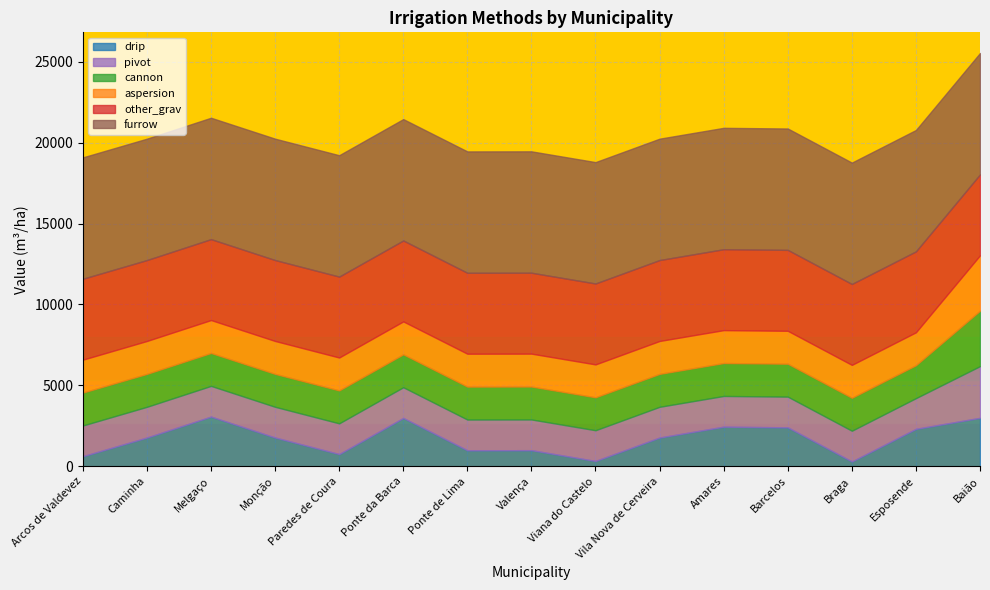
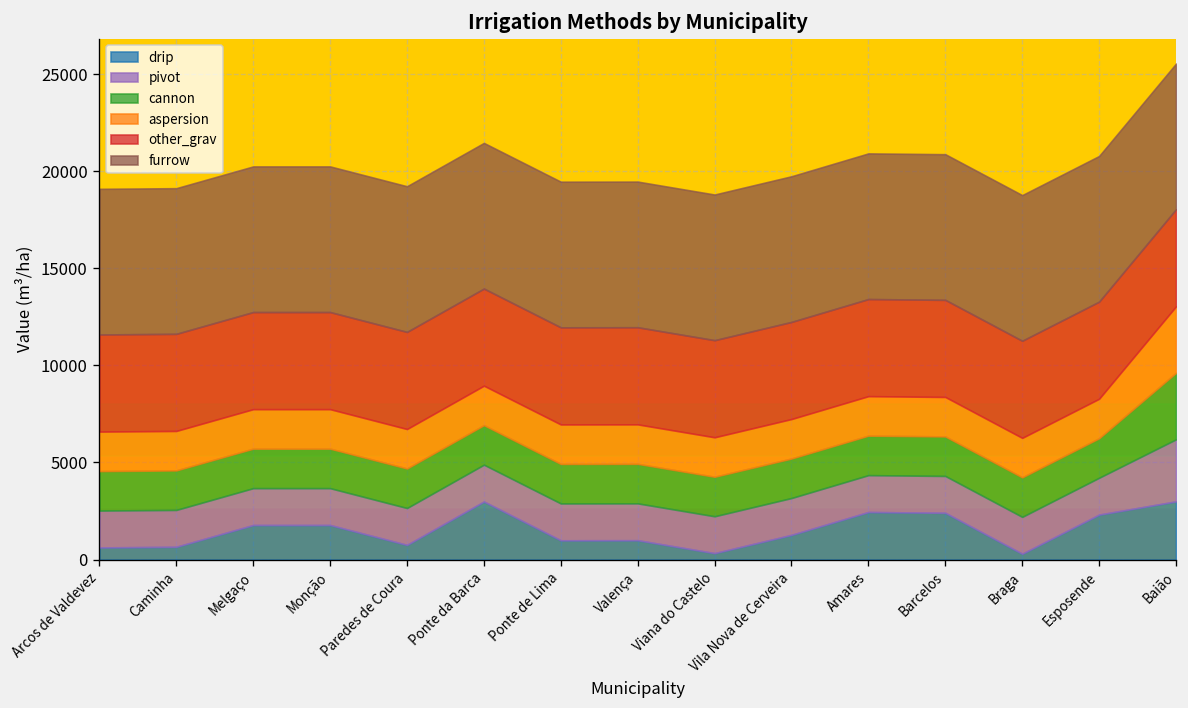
drip, Caminha: 1800 -> 700
drip, Melgaço: 3100 -> 1800
drip, Vila Nova de Cerveira: 1800 -> 1300
